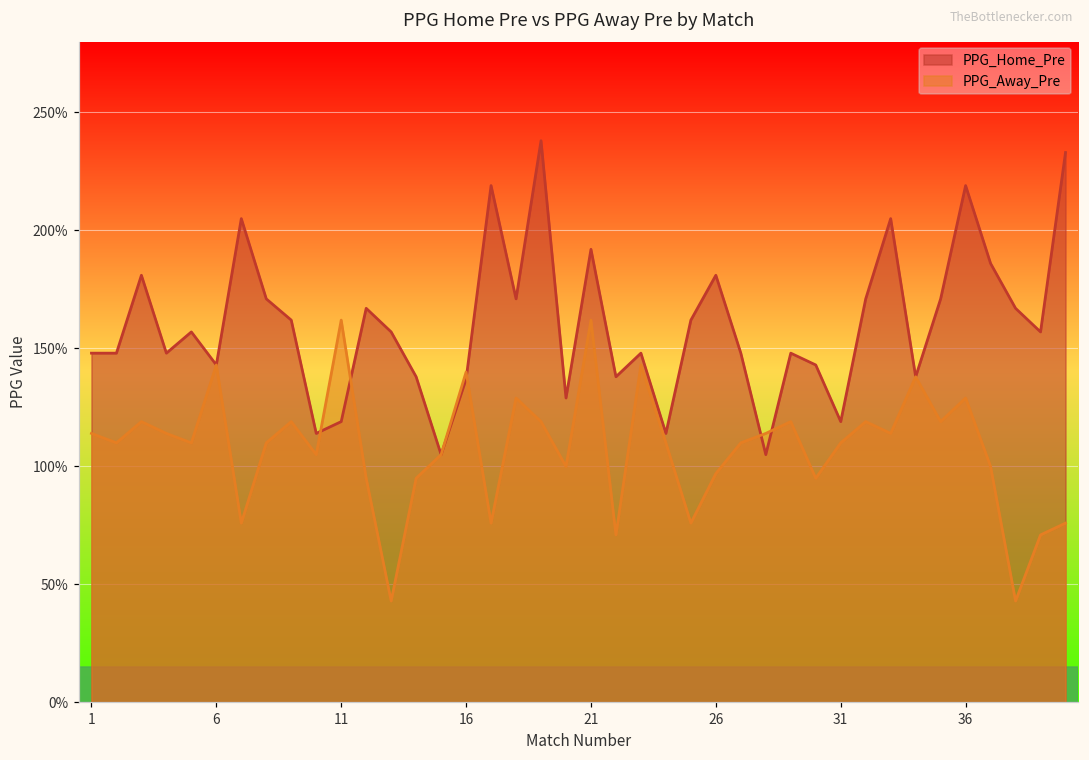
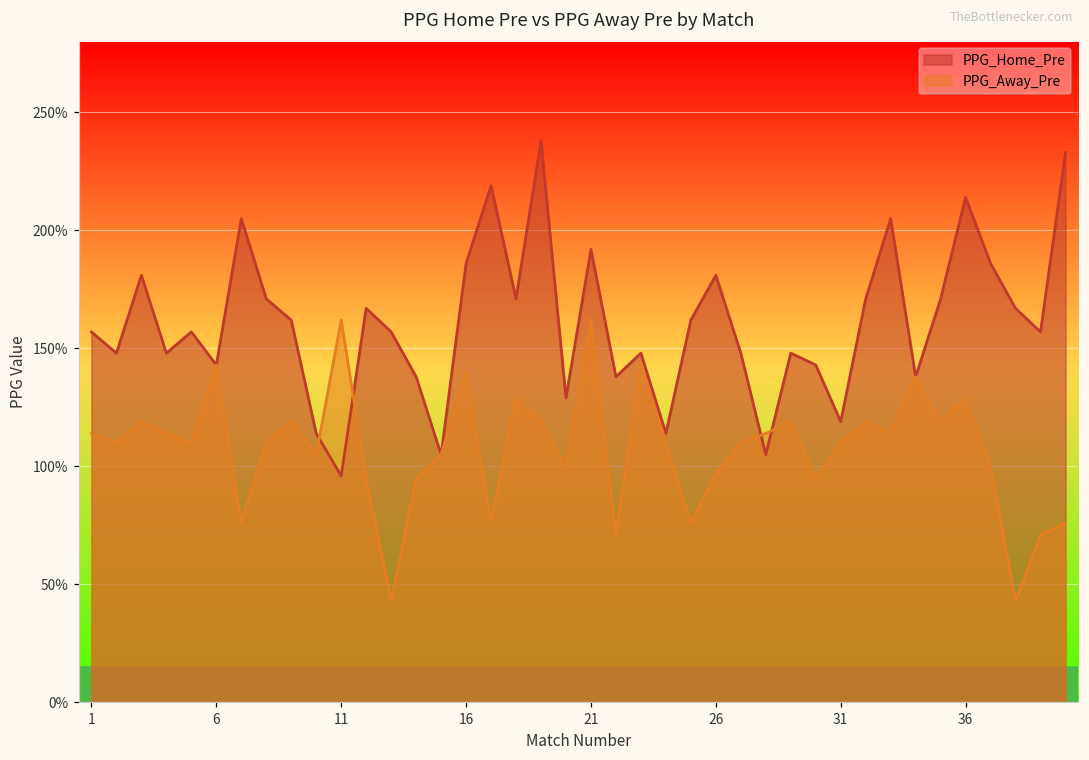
PPG_Home_Pre, 1: 148% -> 157%
PPG_Home_Pre, 11: 119% -> 96%
PPG_Home_Pre, 16: 137% -> 186%
PPG_Home_Pre, 36: 219% -> 214%
